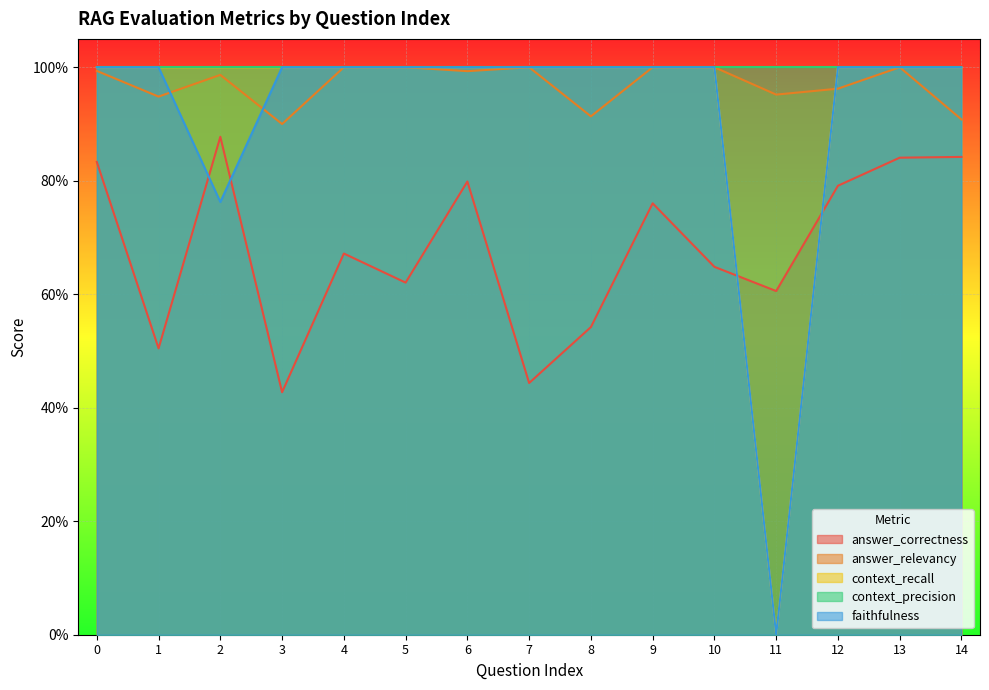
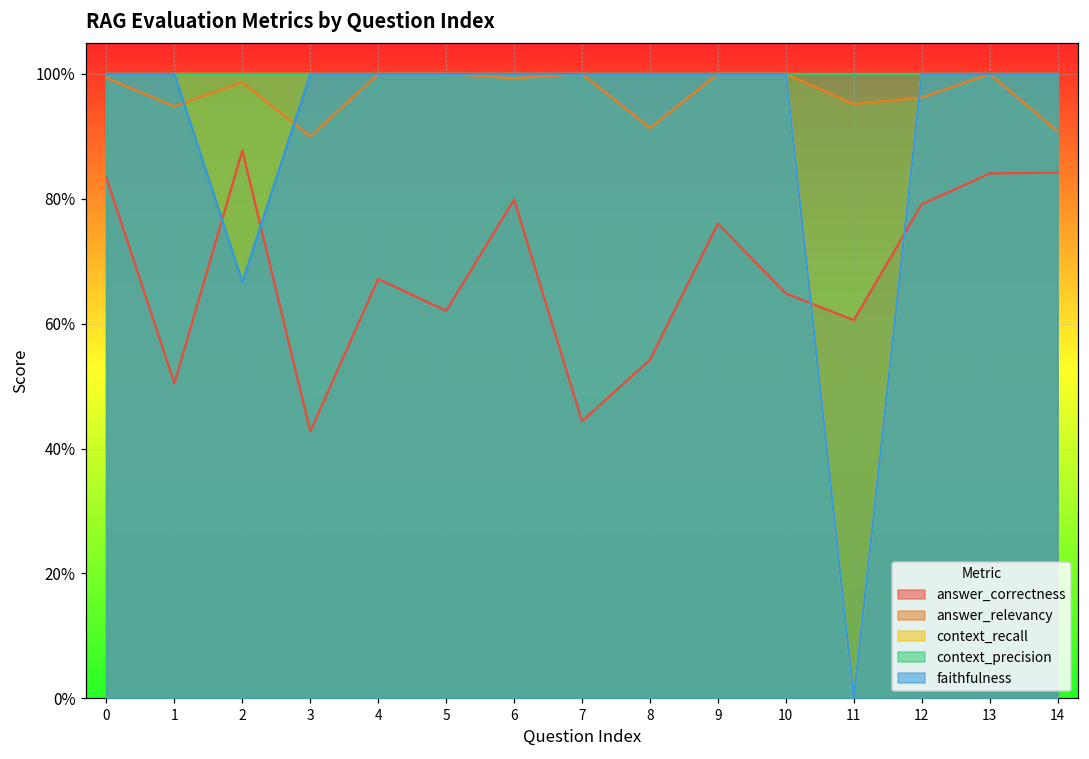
faithfulness, 2: 76% -> 67%
